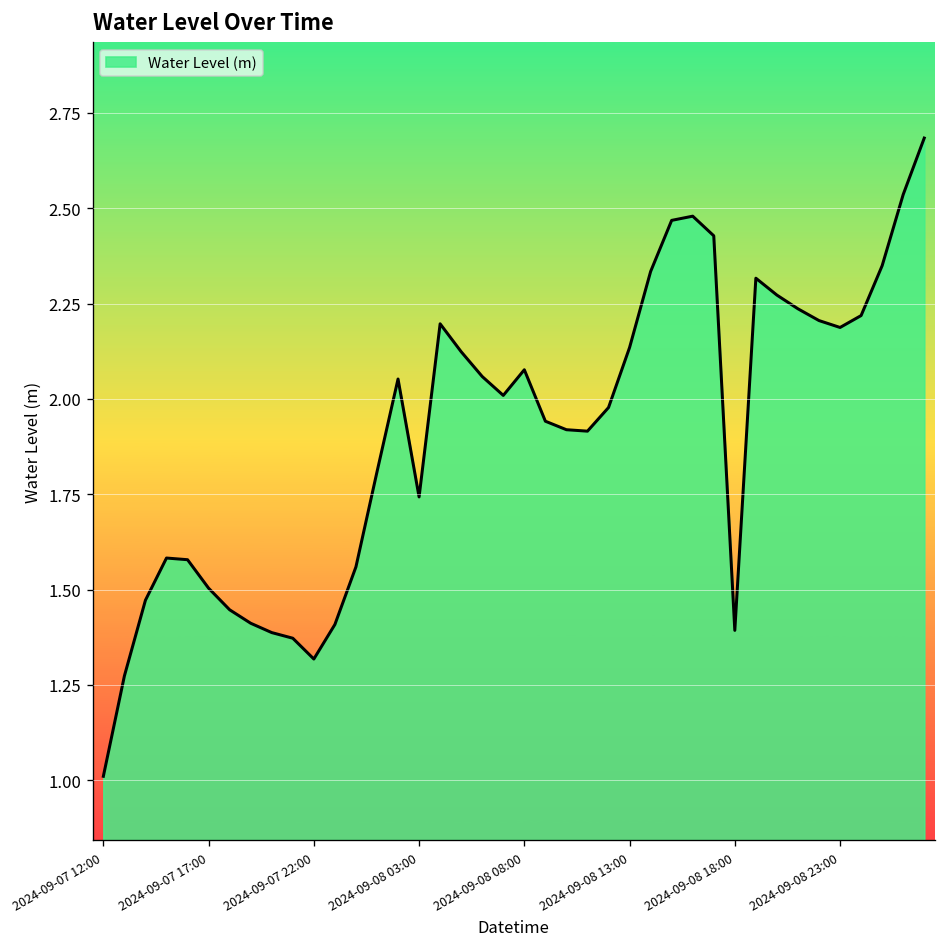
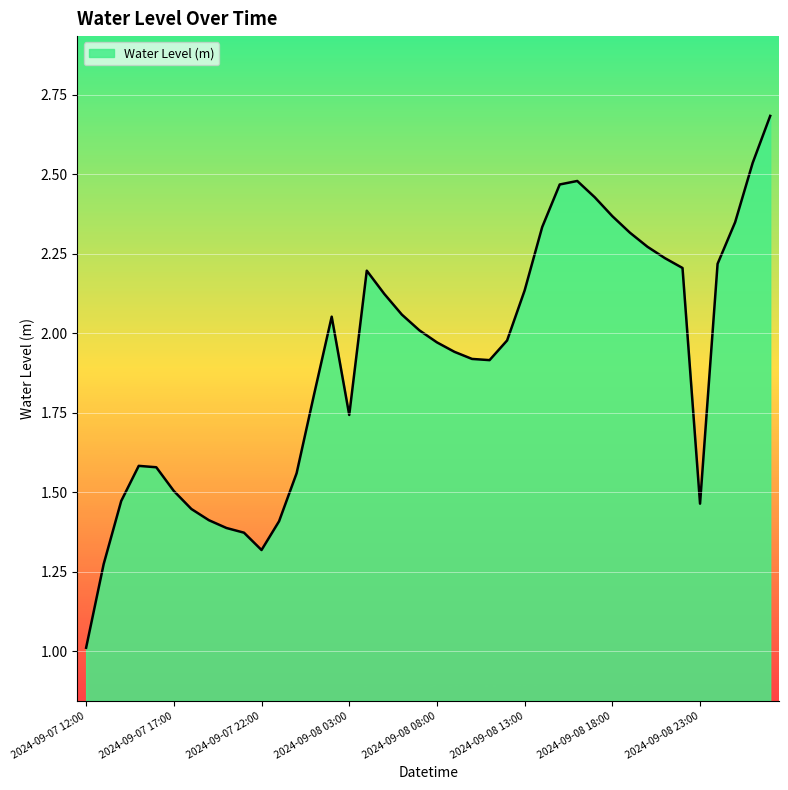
2024-09-08 08:00: 2.08 -> 1.97
2024-09-08 18:00: 1.39 -> 2.37
2024-09-08 23:00: 2.19 -> 1.46
